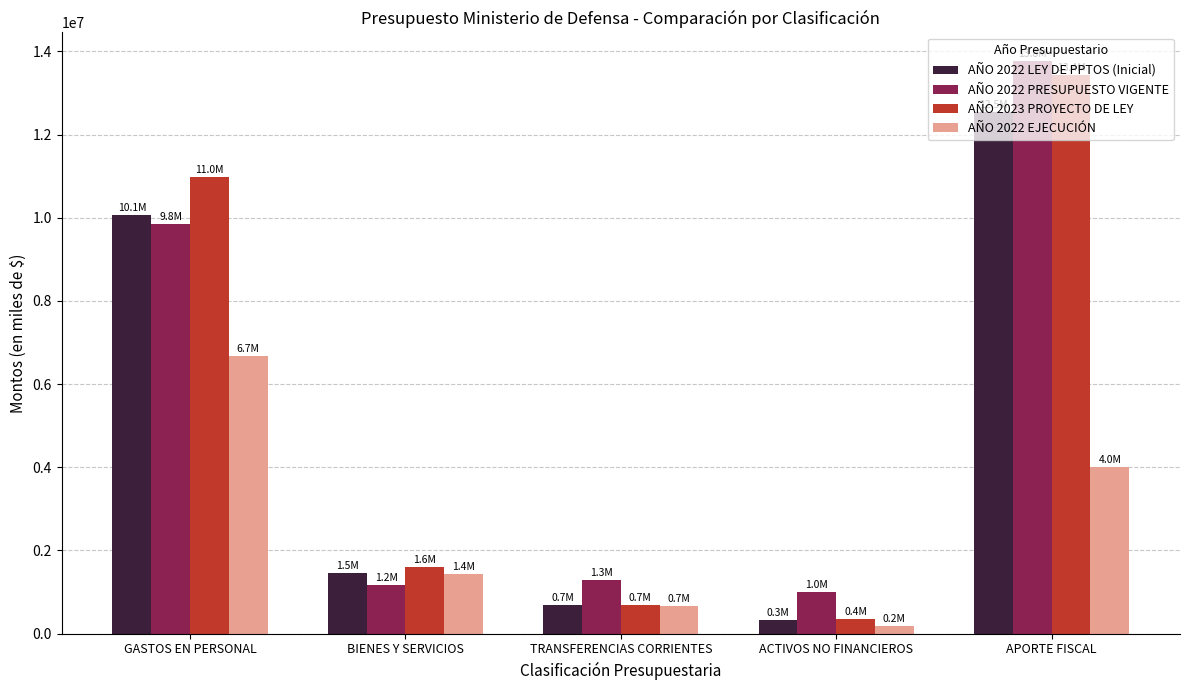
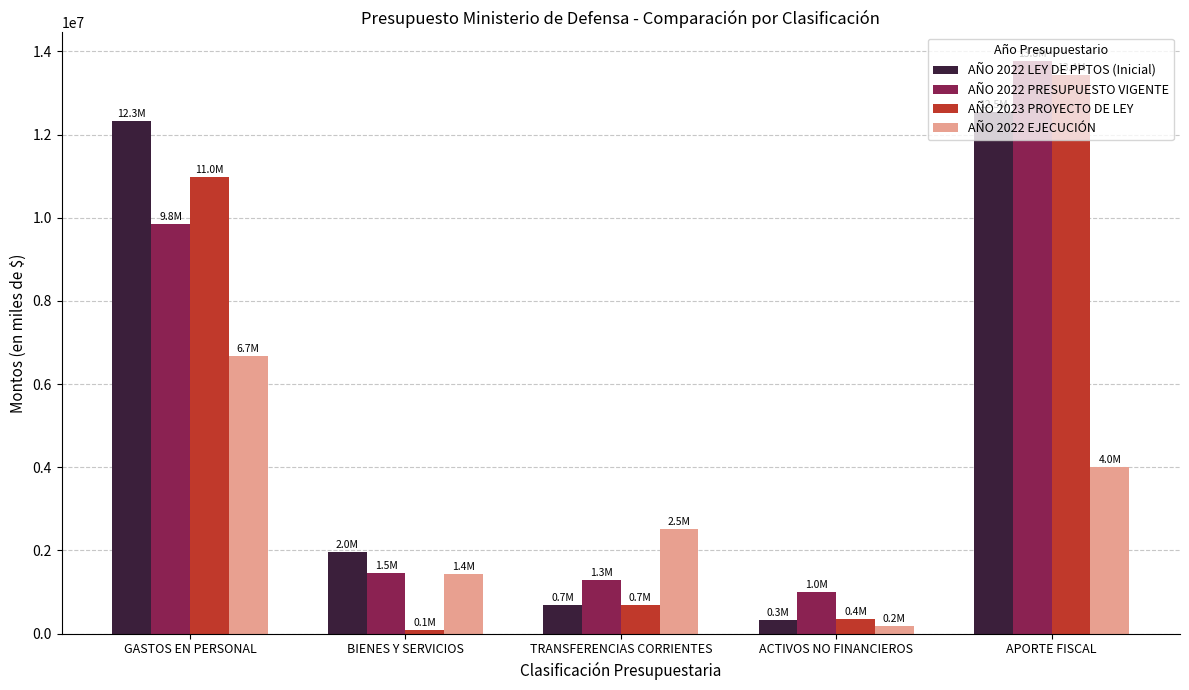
AÑO 2022 LEY DE PPTOS (Inicial), GASTOS EN PERSONAL: 10.1M -> 12.3M
AÑO 2022 LEY DE PPTOS (Inicial), BIENES Y SERVICIOS: 1.5M -> 2.0M
AÑO 2022 PRESUPUESTO VIGENTE, BIENES Y SERVICIOS: 1.2M -> 1.5M
AÑO 2023 PROYECTO DE LEY, BIENES Y SERVICIOS: 1.6M -> 0.1M
AÑO 2022 EJECUCIÓN, TRANSFERENCIAS CORRIENTES: 0.7M -> 2.5M
